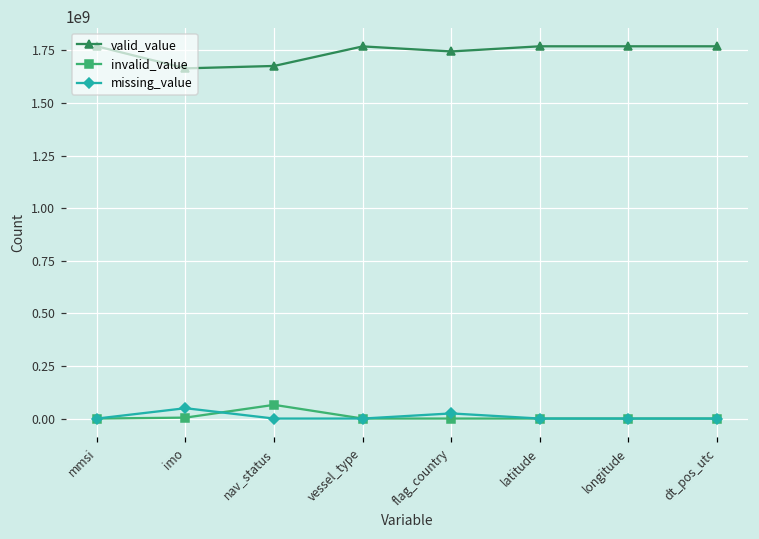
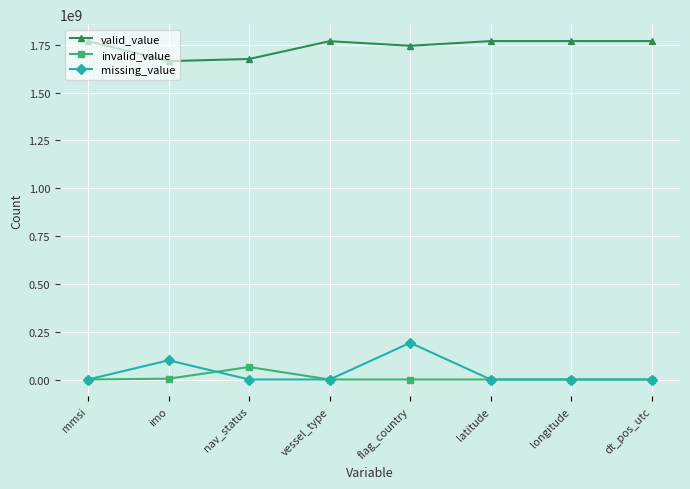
missing_value, imo: 50000000 -> 100000000
missing_value, flag_country: 20000000 -> 190000000
